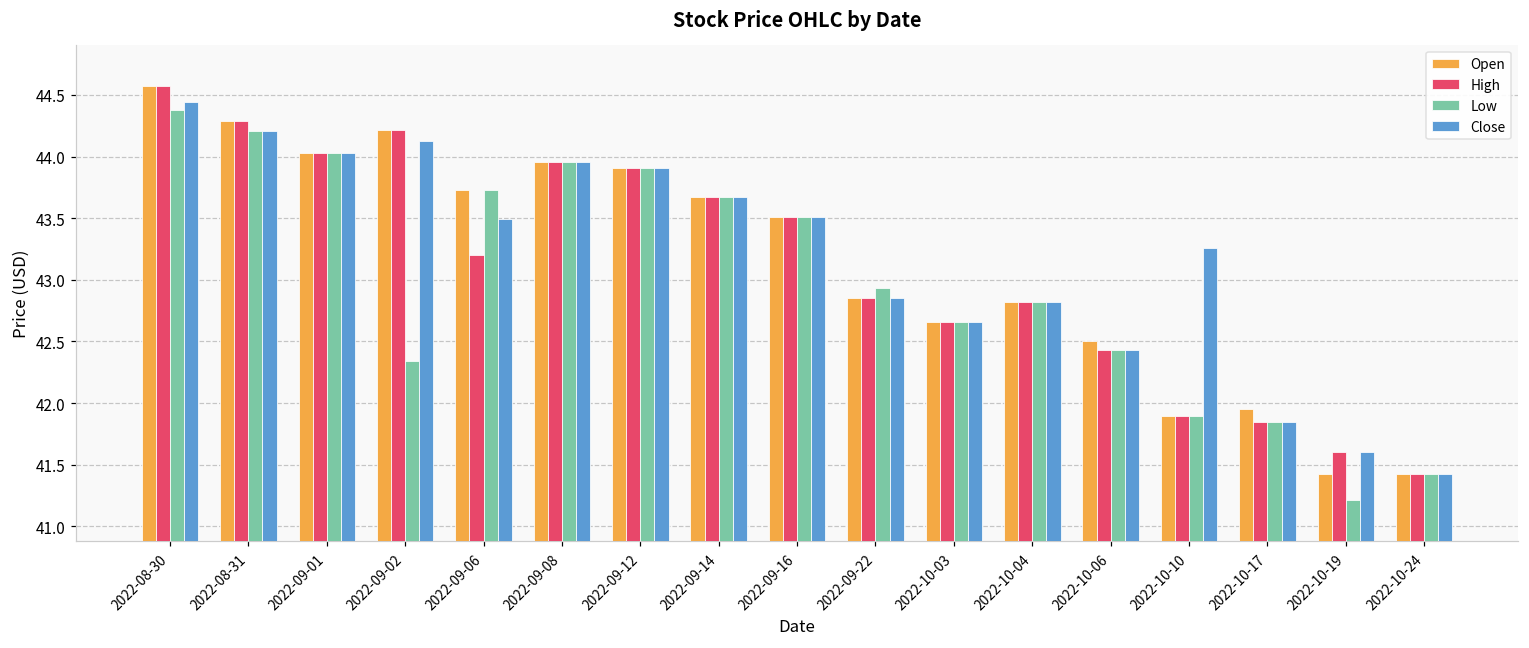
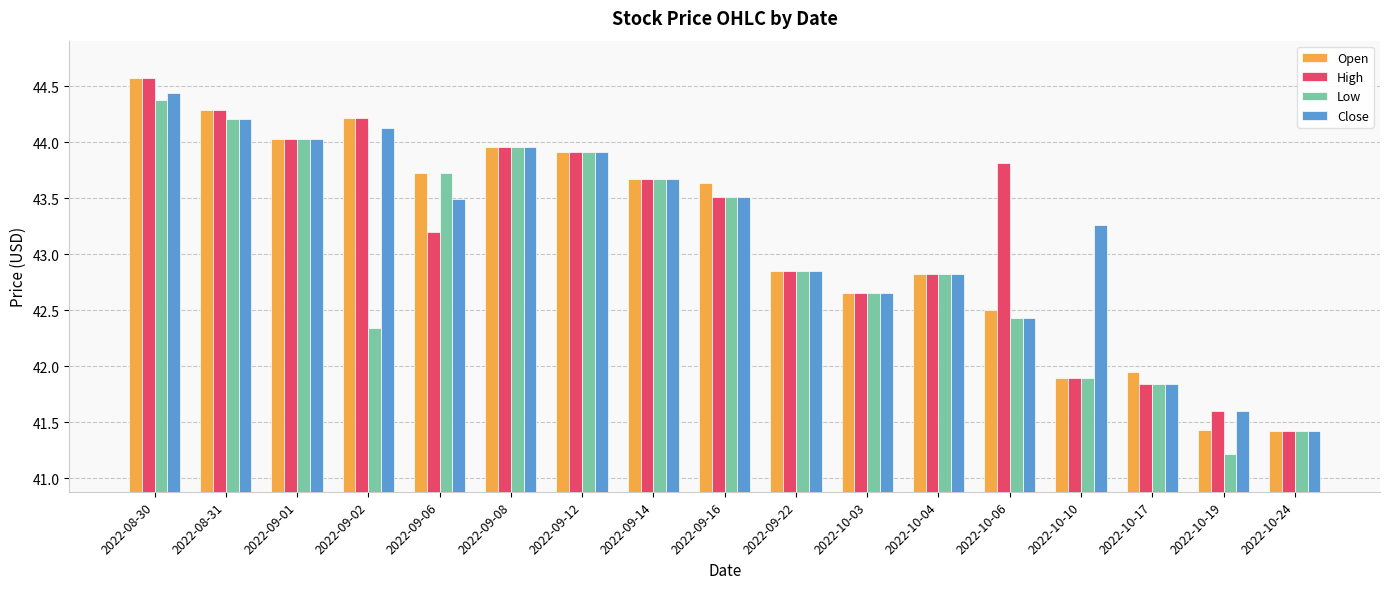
Open, 2022-09-16: 43.51 -> 43.63
Low, 2022-09-22: 42.93 -> 42.85
High, 2022-10-06: 42.43 -> 43.81
